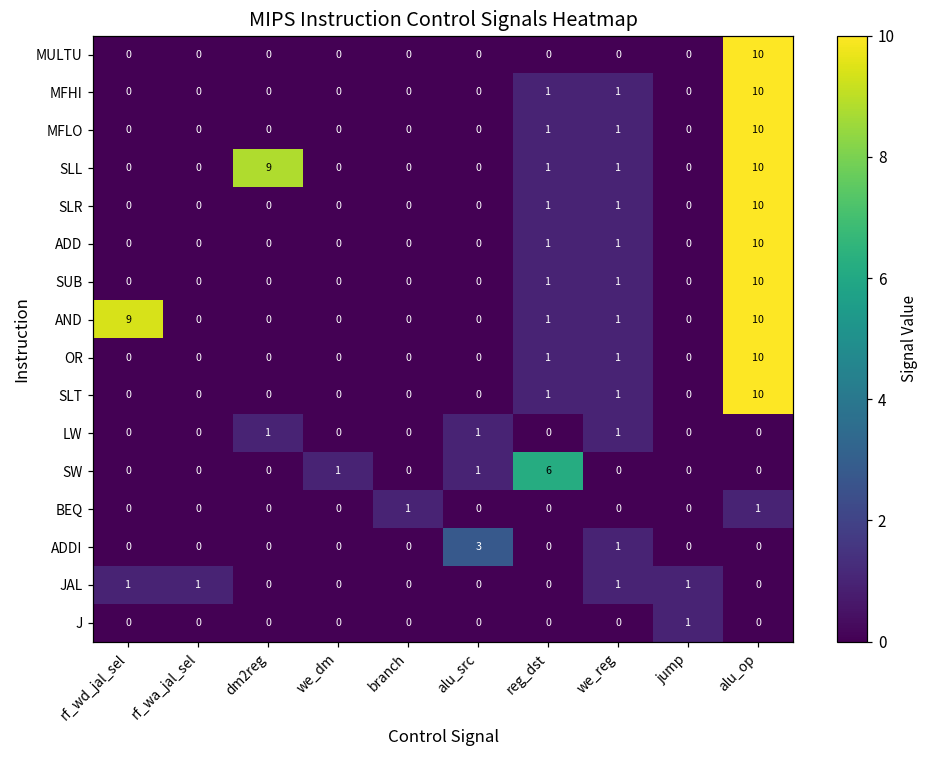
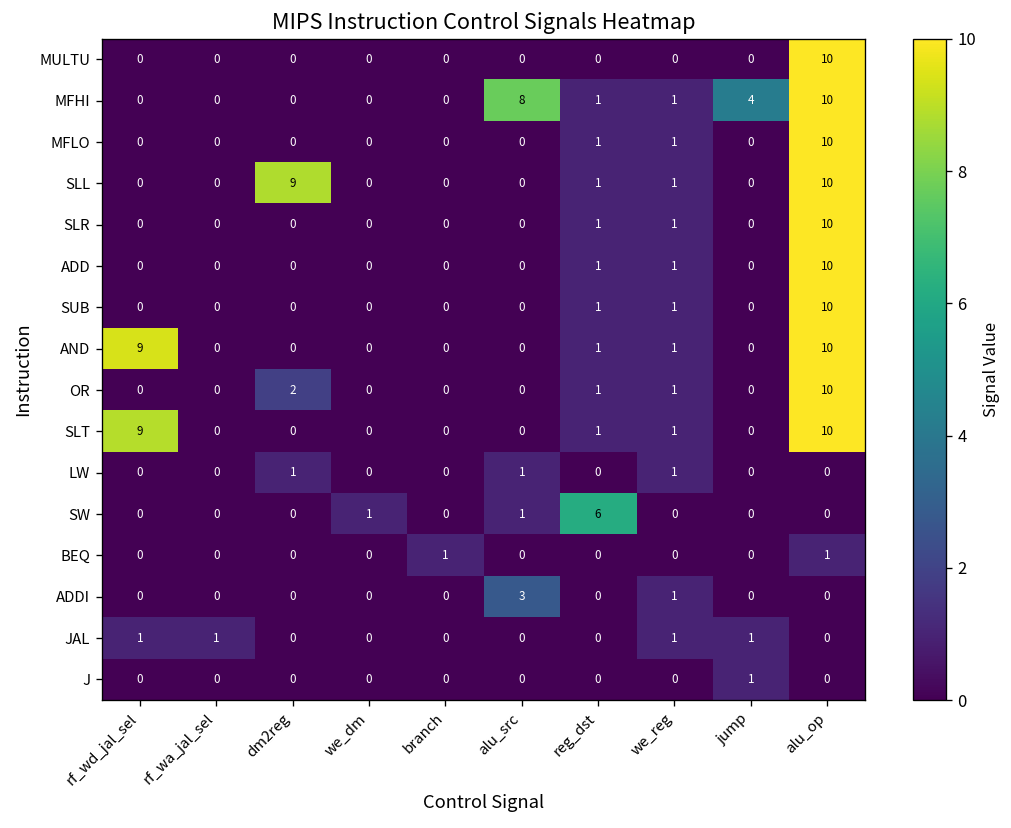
MFHI, alu_src: 0 -> 8
MFHI, jump: 0 -> 4
OR, dm2reg: 0 -> 2
SLT, rf_wd_jal_sel: 0 -> 9
